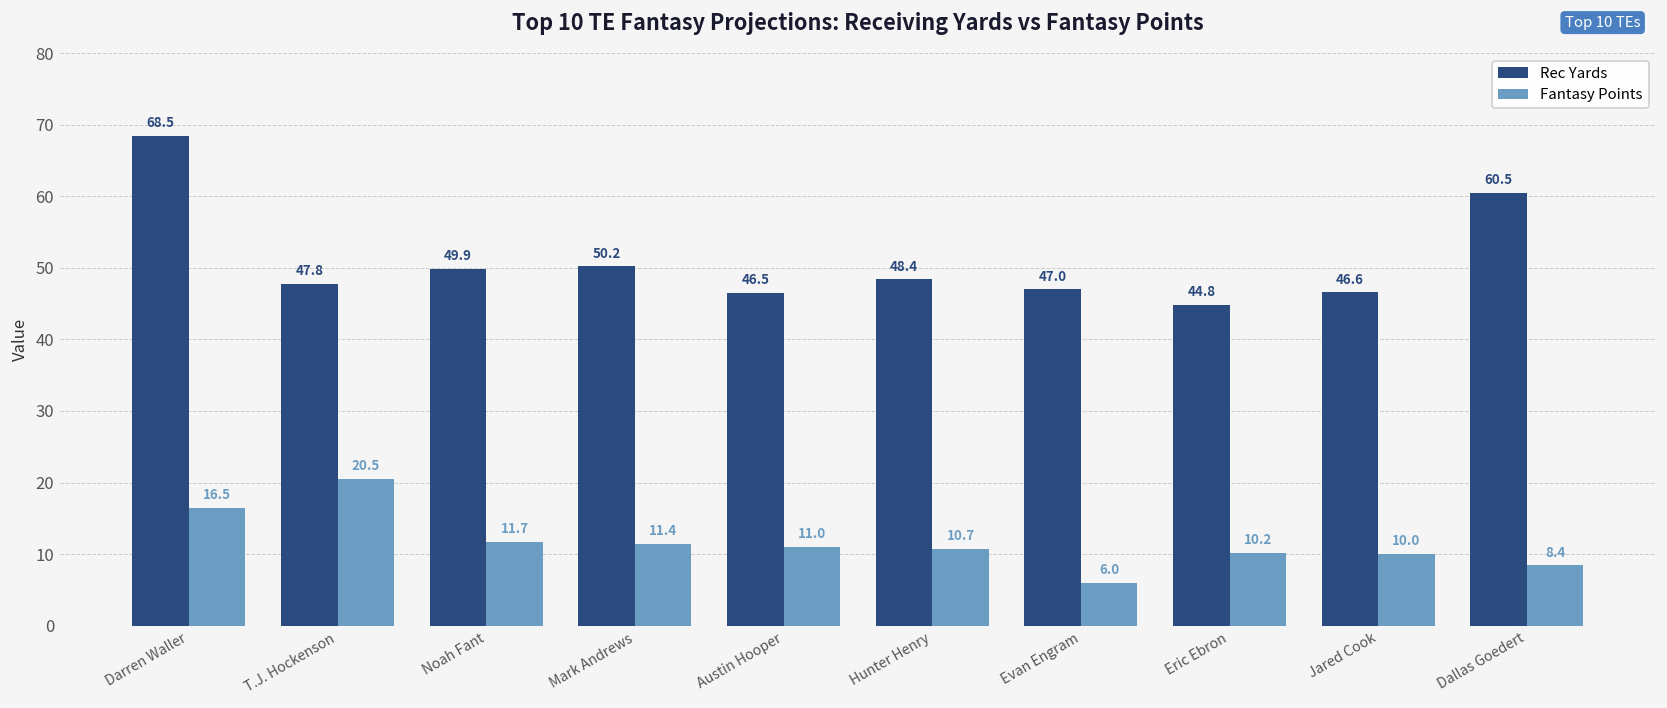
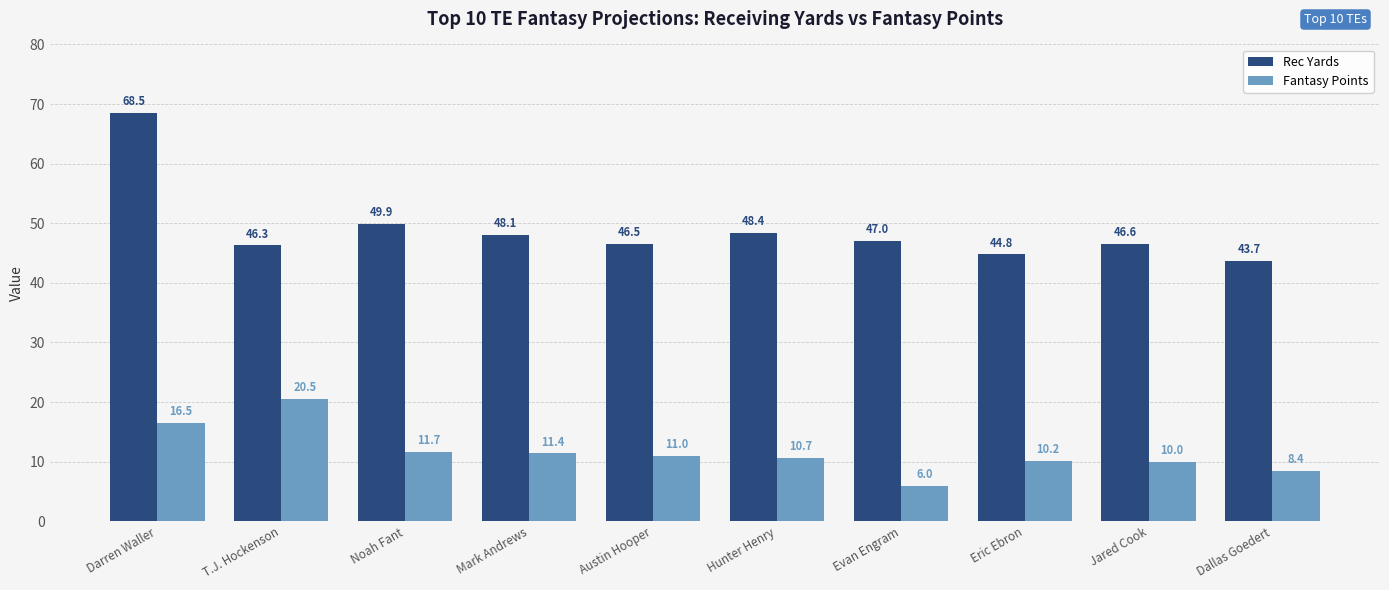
Rec Yards, T.J. Hockenson: 47.8 -> 46.3
Rec Yards, Mark Andrews: 50.2 -> 48.1
Rec Yards, Dallas Goedert: 60.5 -> 43.7
